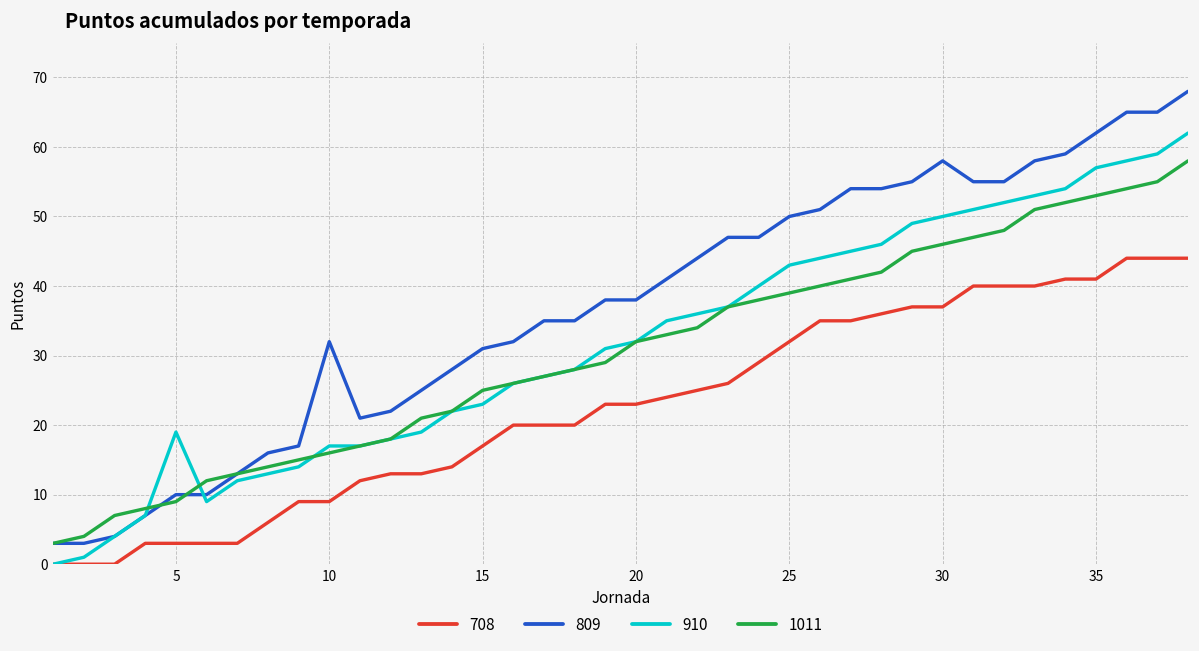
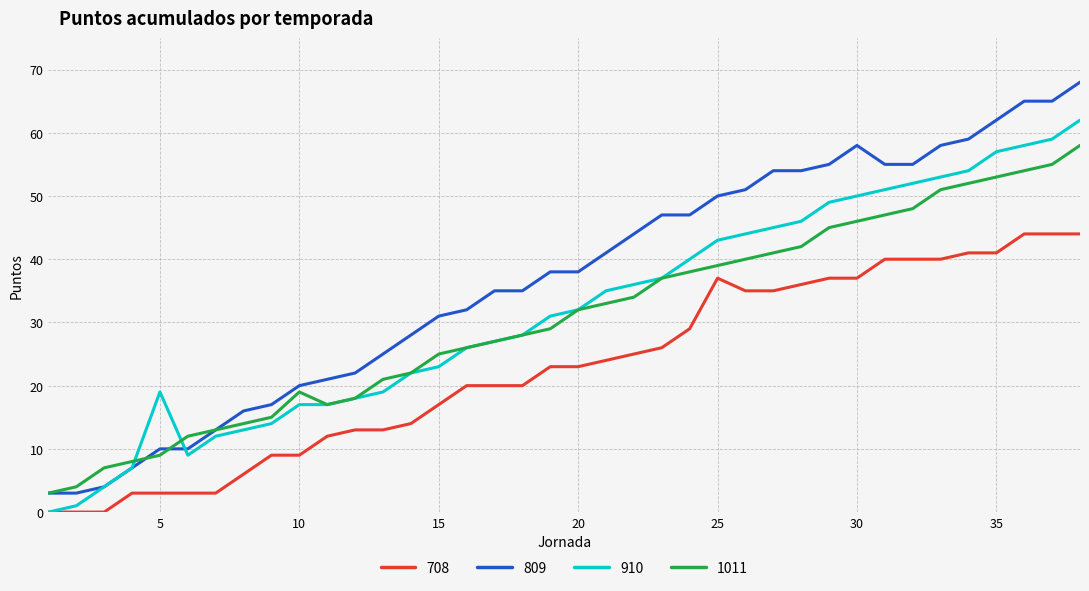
809, 10: 32 -> 20
1011, 10: 16 -> 19
708, 25: 32 -> 37
